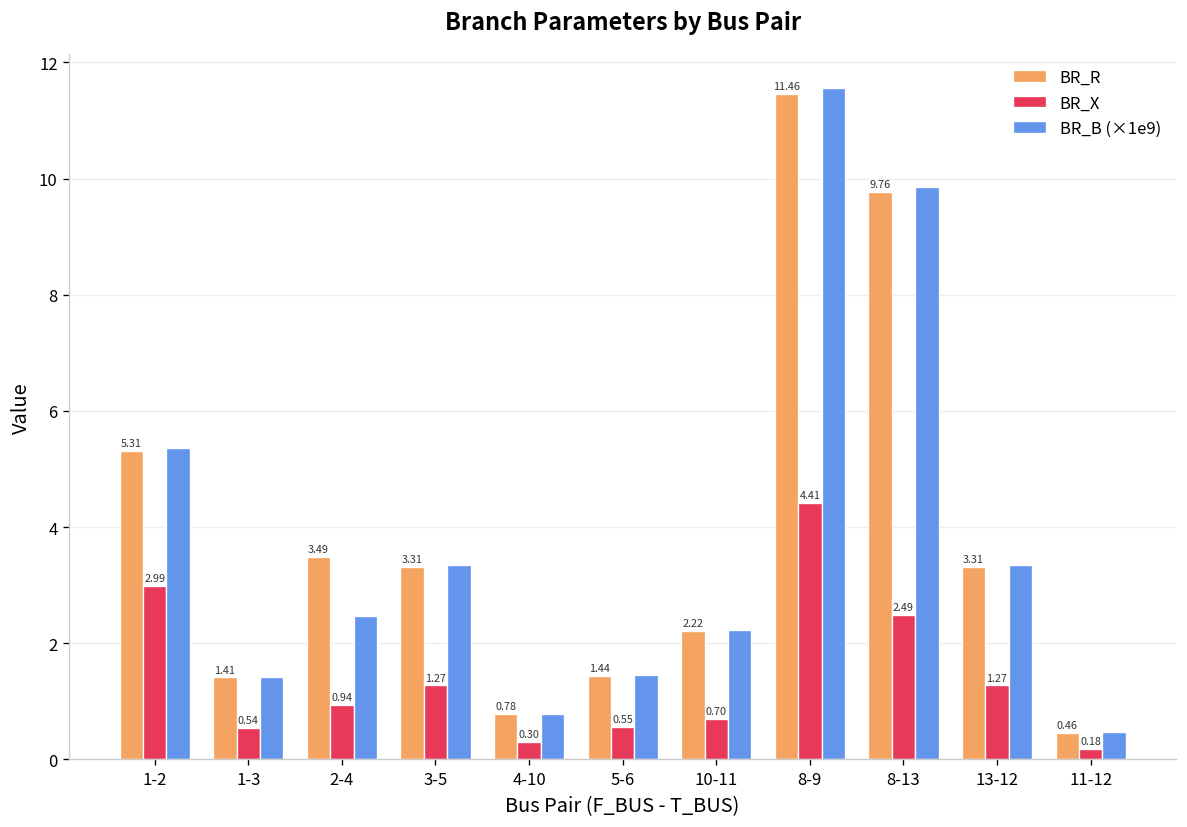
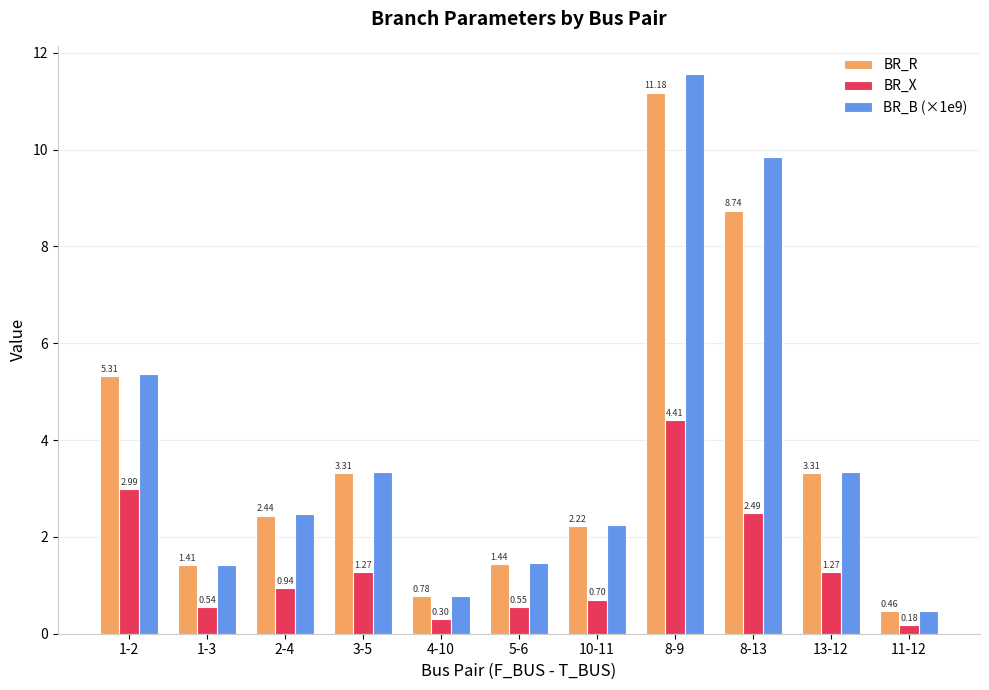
BR_R, 2-4: 3.49 -> 2.44
BR_R, 8-9: 11.46 -> 11.18
BR_R, 8-13: 9.76 -> 8.74
